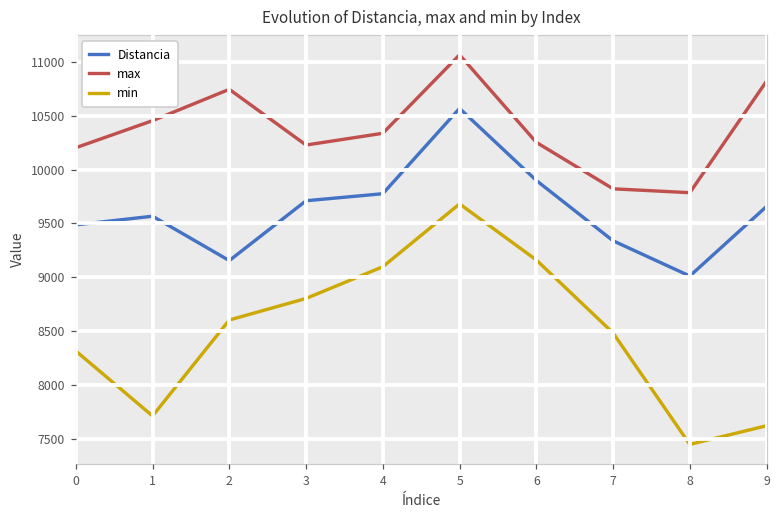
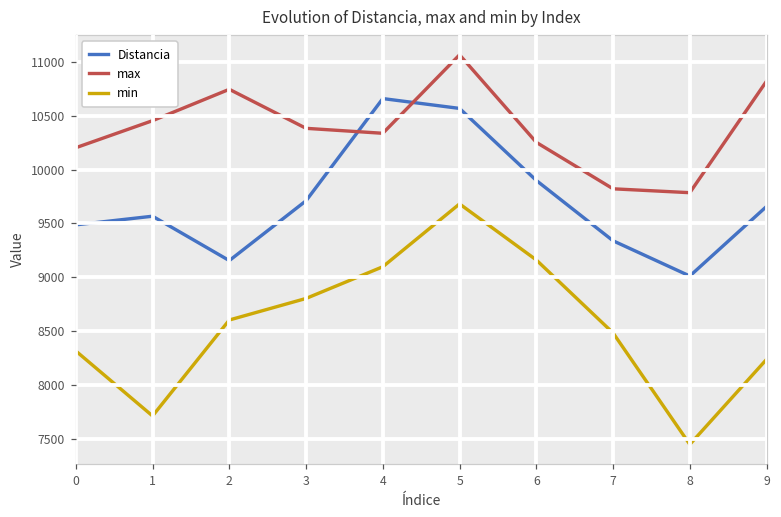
max, 3: 10200 -> 10400
Distancia, 4: 9800 -> 10700
min, 9: 7600 -> 8200
